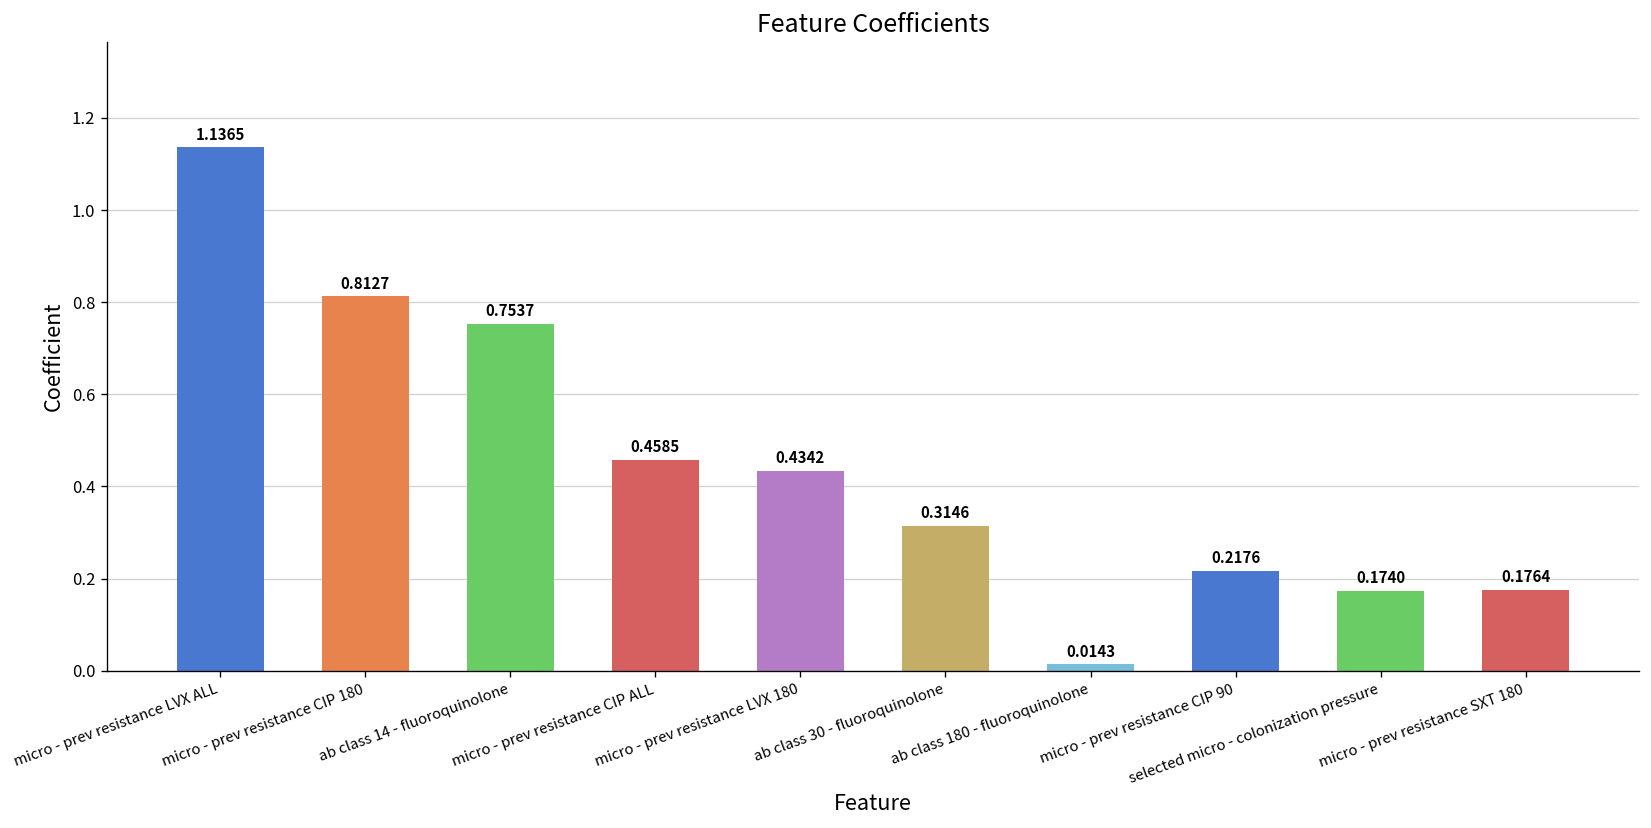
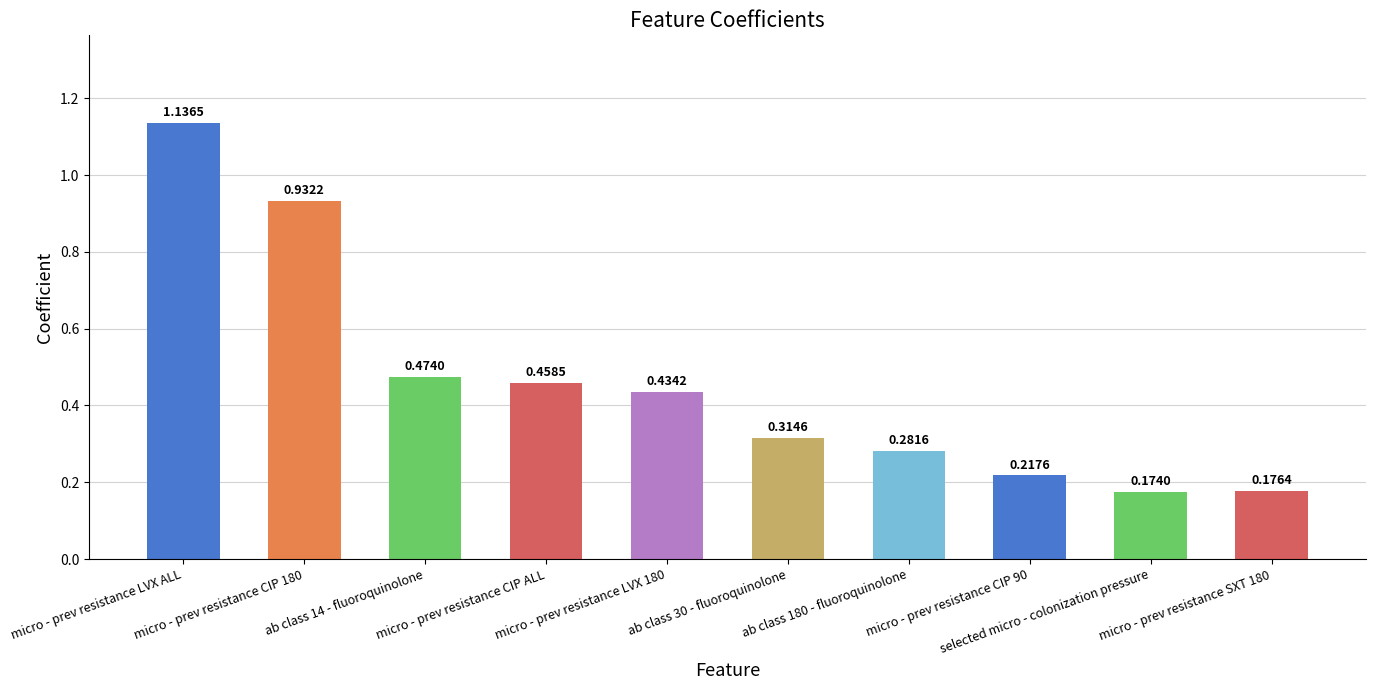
micro - prev resistance CIP 180: 0.8127 -> 0.9322
ab class 14 - fluoroquinolone: 0.7537 -> 0.4740
ab class 180 - fluoroquinolone: 0.0143 -> 0.2816
